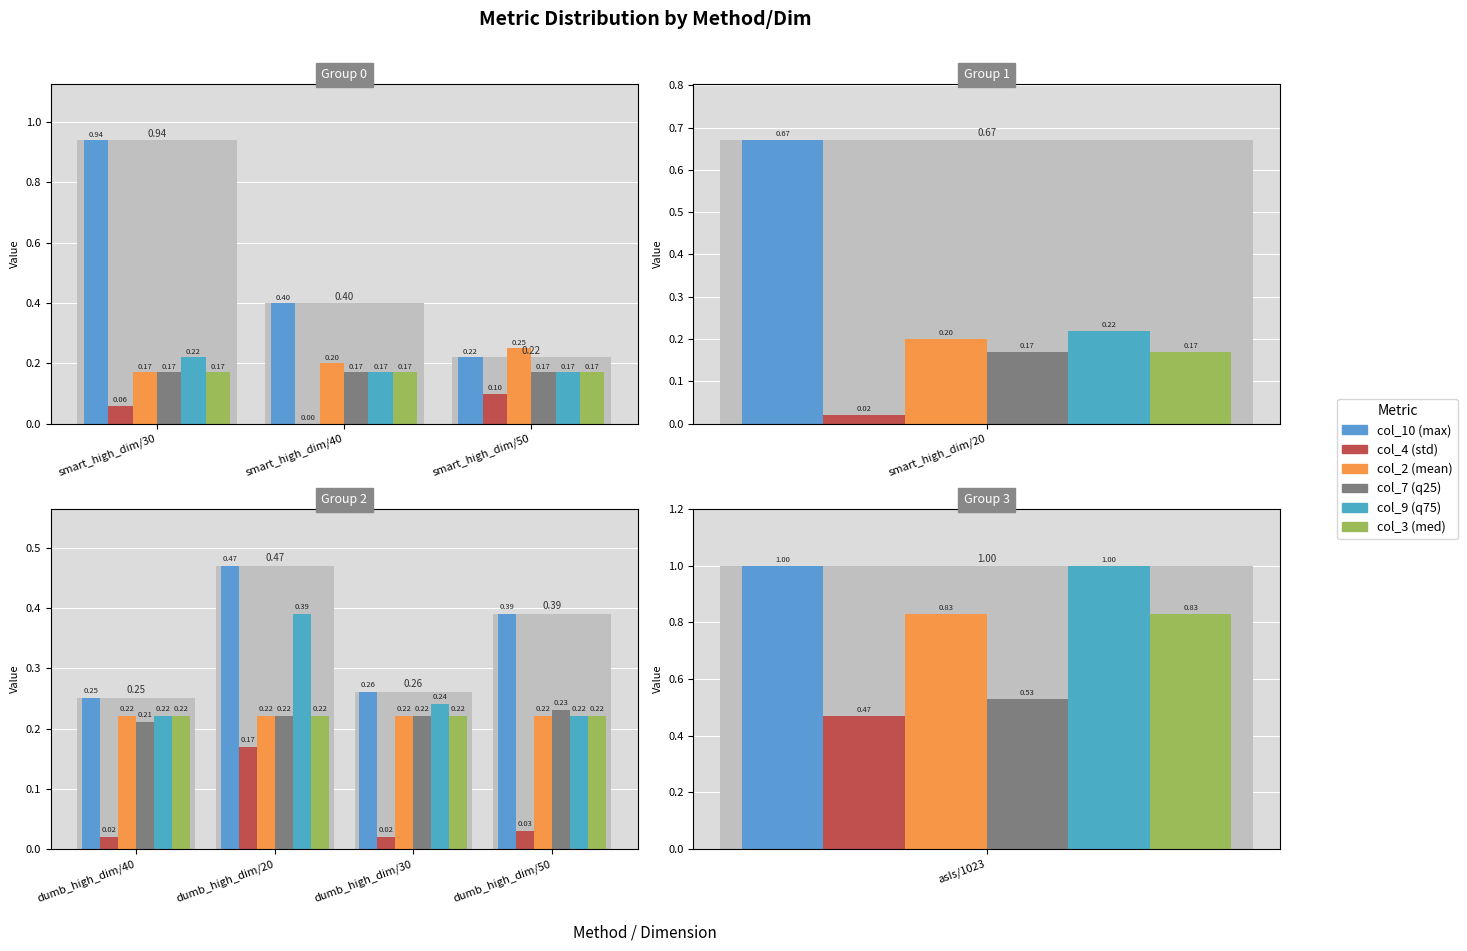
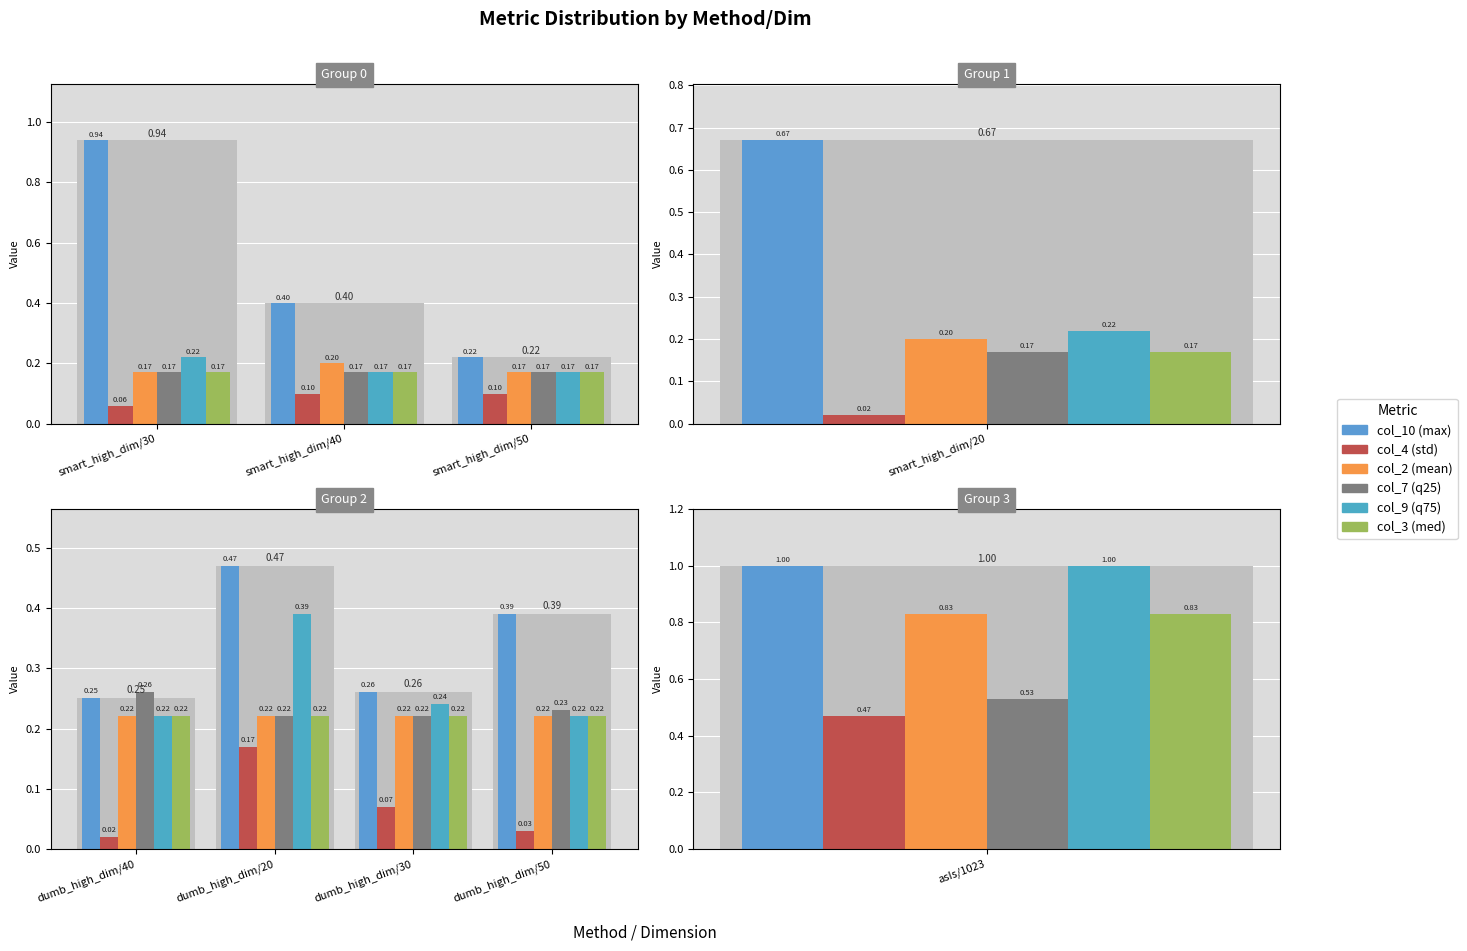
Group 0, col_4 (std), smart_high_dim/40: 0.00 -> 0.10
Group 0, col_2 (mean), smart_high_dim/50: 0.25 -> 0.17
Group 2, col_7 (q25), dumb_high_dim/40: 0.21 -> 0.26
Group 2, col_4 (std), dumb_high_dim/30: 0.02 -> 0.07
